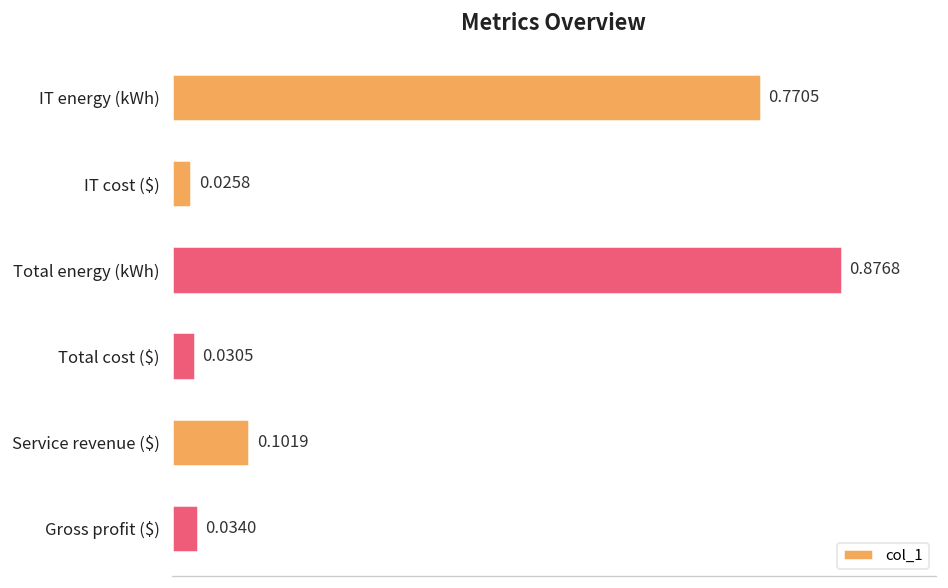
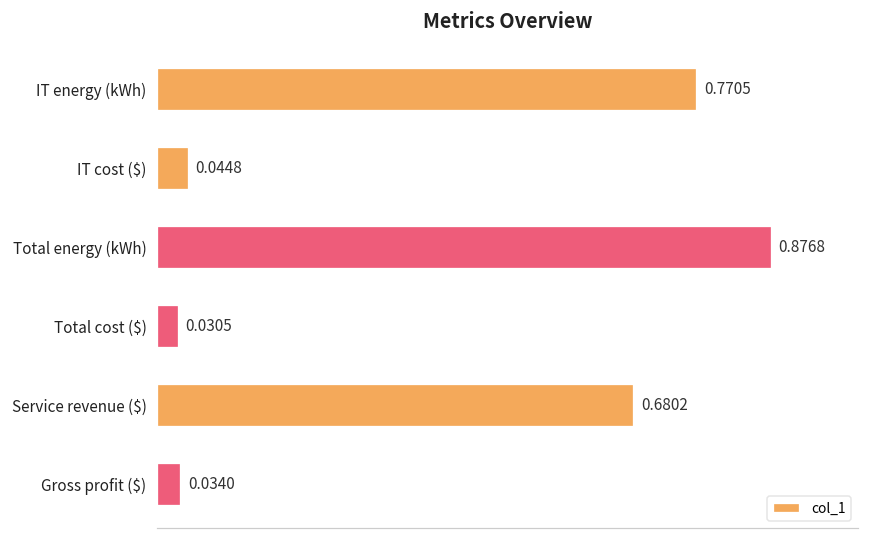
IT cost ($): 0.0258 -> 0.0448
Service revenue ($): 0.1019 -> 0.6802
